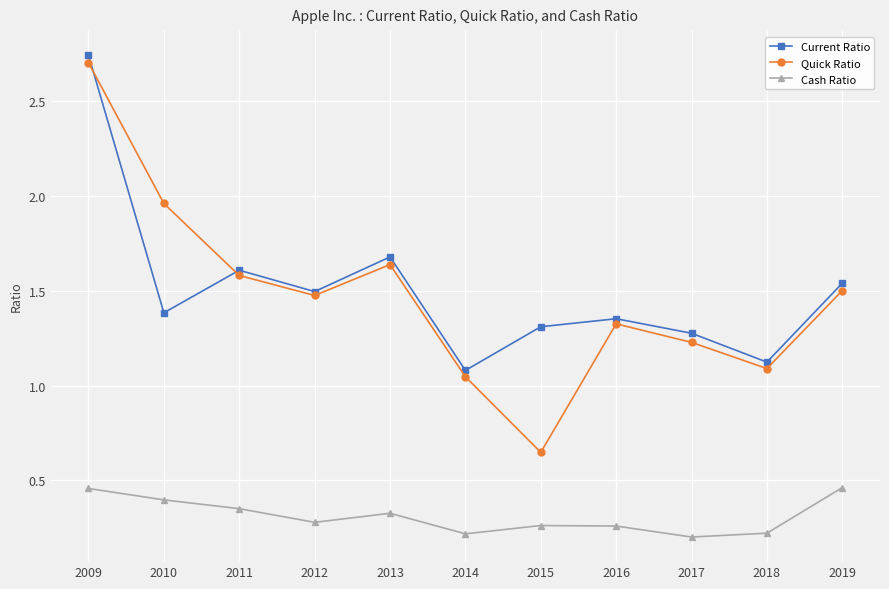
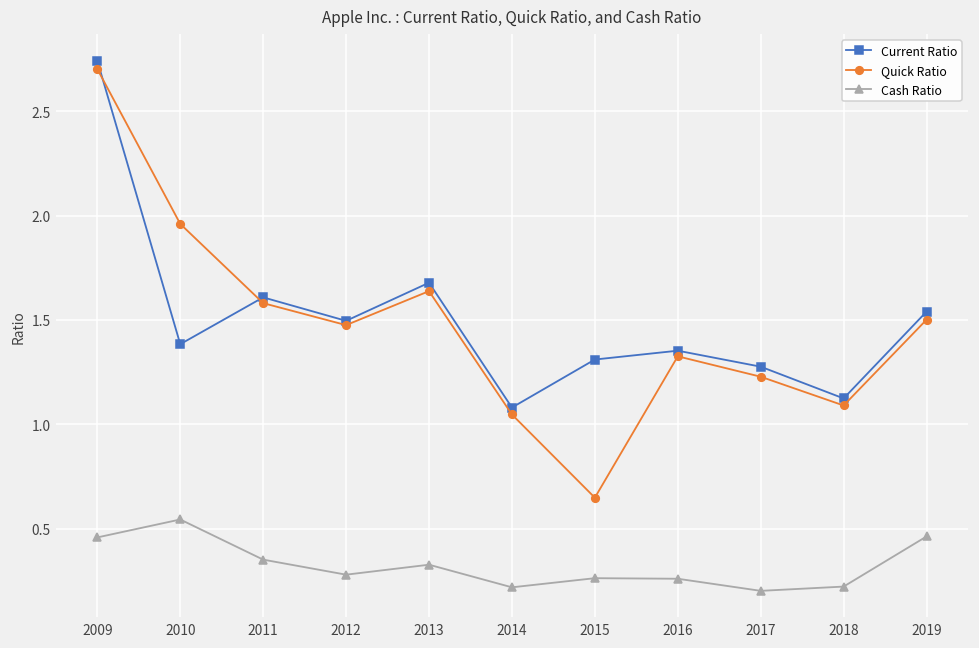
Cash Ratio, 2010: 0.40 -> 0.54
